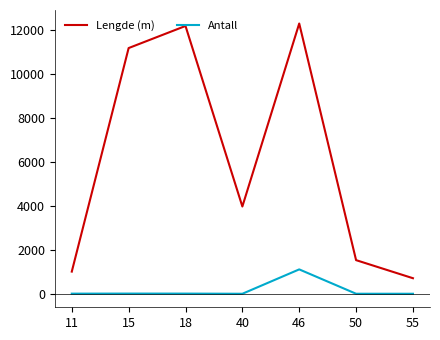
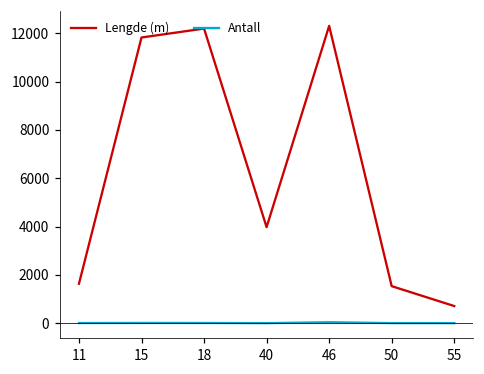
Lengde (m), 11: 1000 -> 1600
Lengde (m), 15: 11200 -> 11800
Antall, 46: 1100 -> 0
